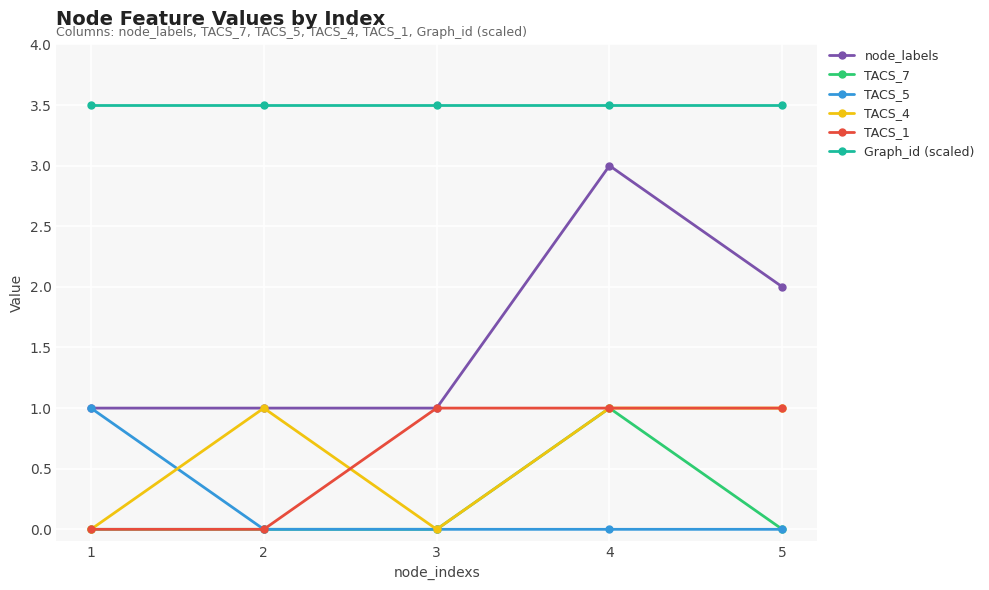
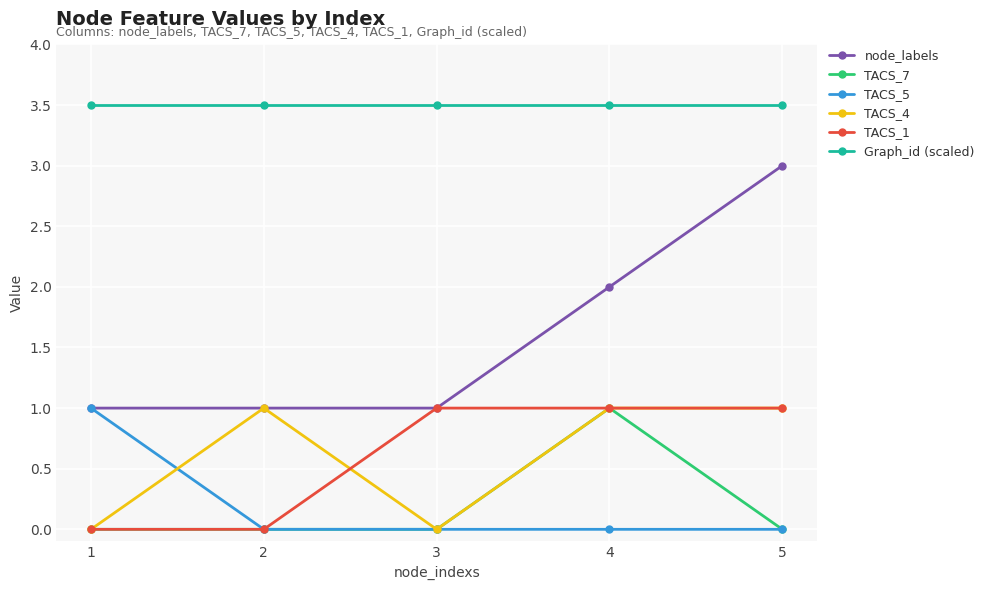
node_labels, 4: 3 -> 2
node_labels, 5: 2 -> 3
